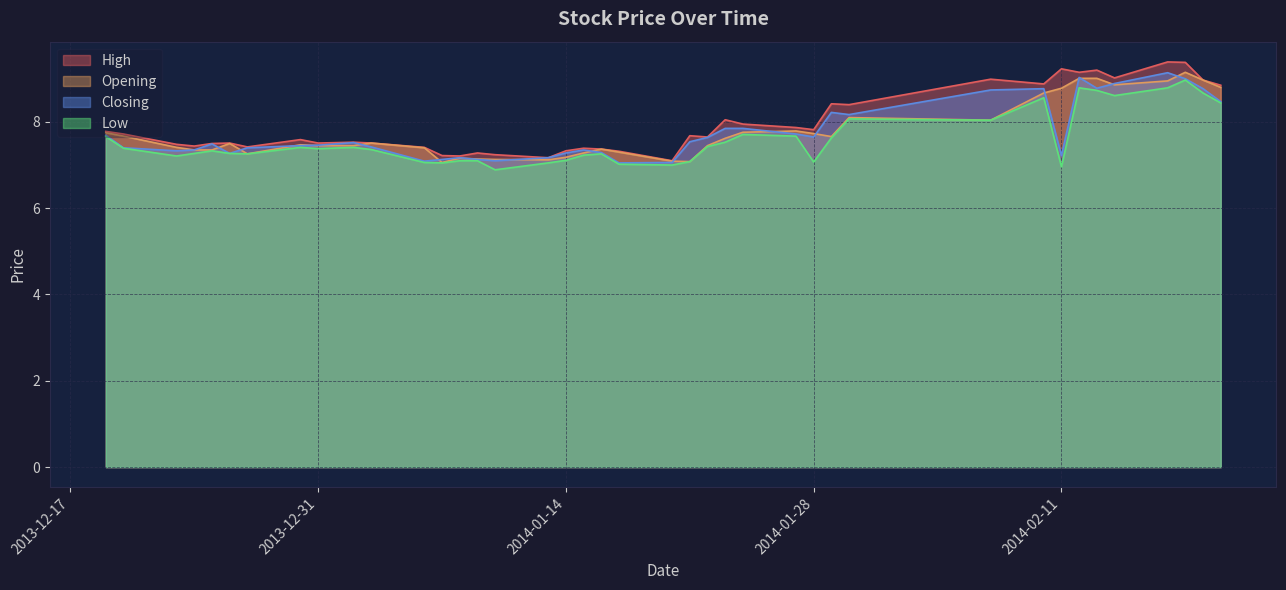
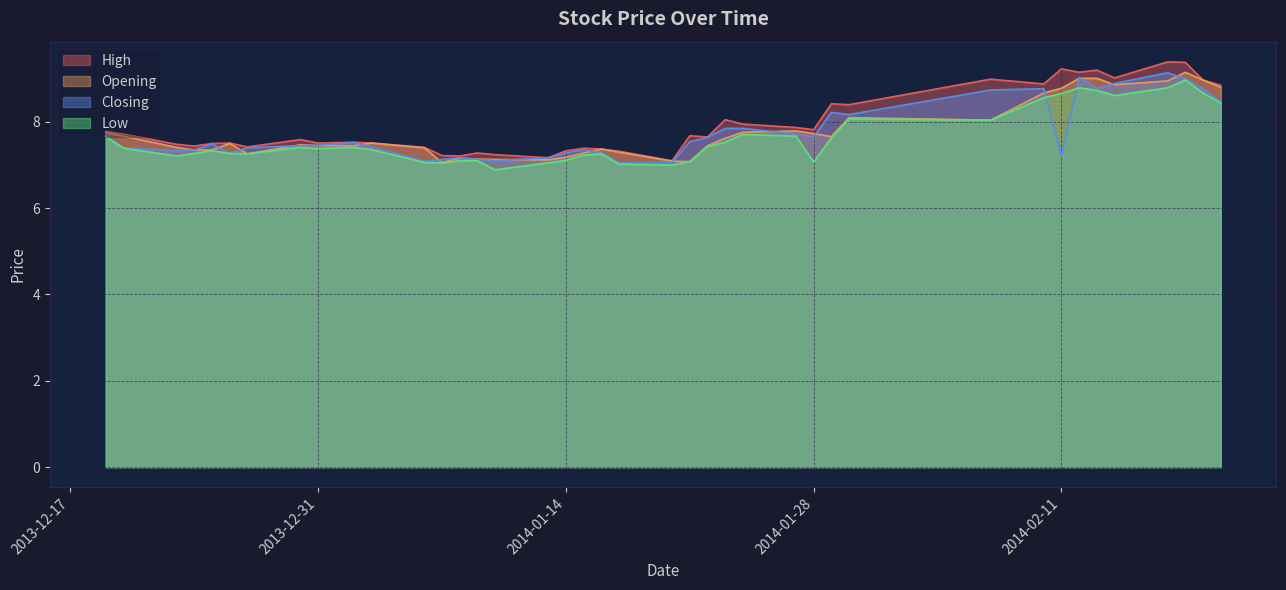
Low, 2014-02-11: 7.0 -> 8.7
